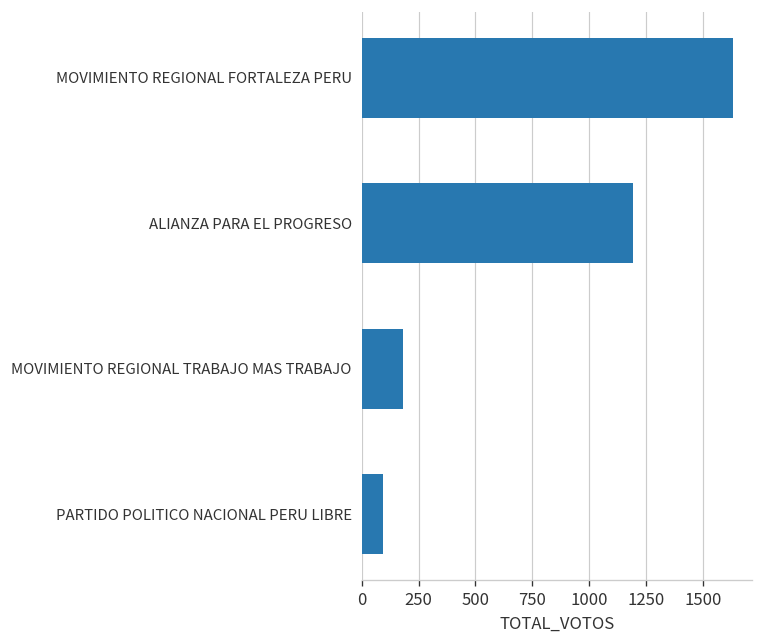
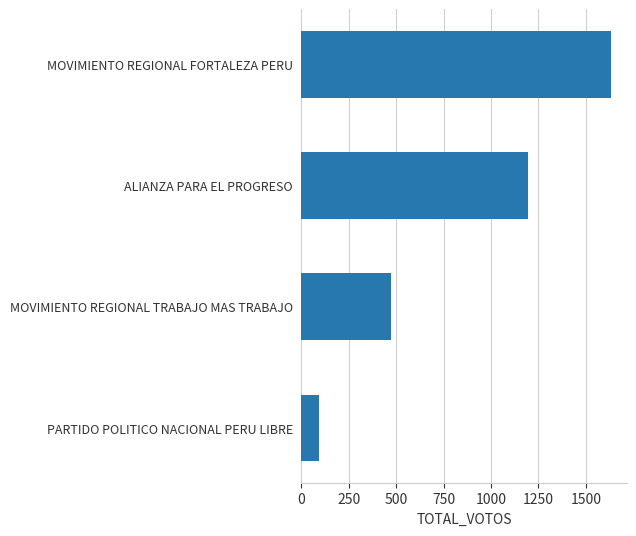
MOVIMIENTO REGIONAL TRABAJO MAS TRABAJO: 180 -> 470
